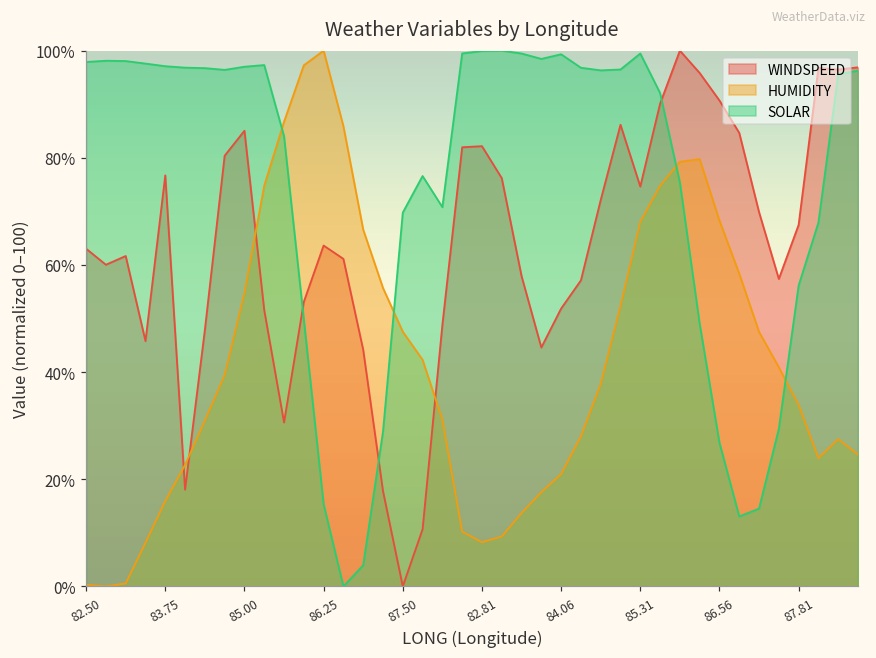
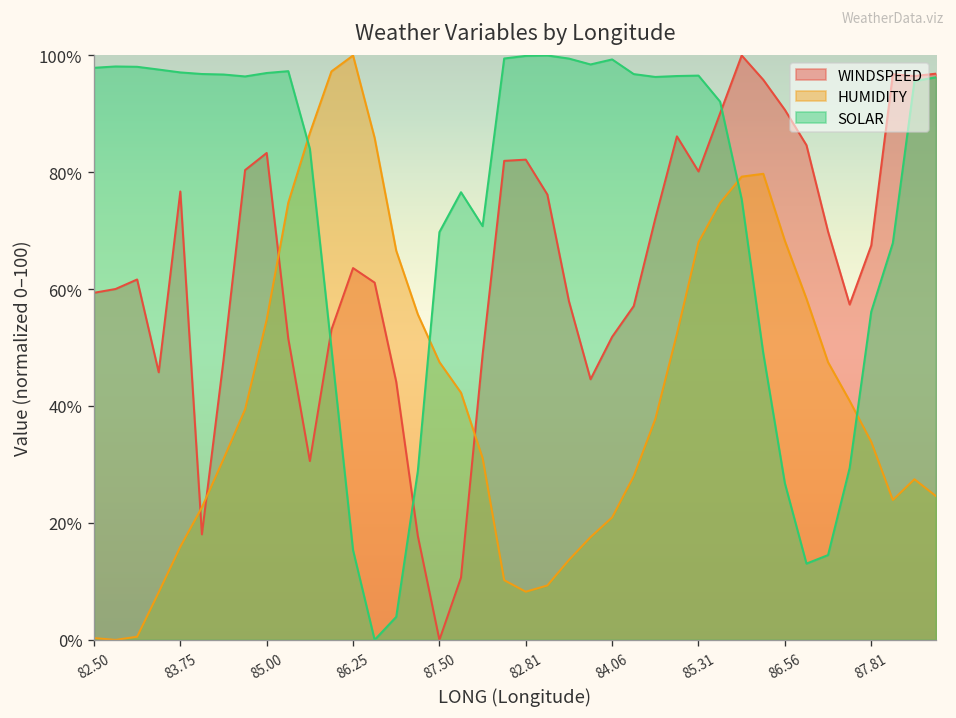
WINDSPEED, 82.50: 63% -> 59%
WINDSPEED, 85.00: 85% -> 83%
WINDSPEED, 85.31: 75% -> 80%
SOLAR, 85.31: 99% -> 97%
